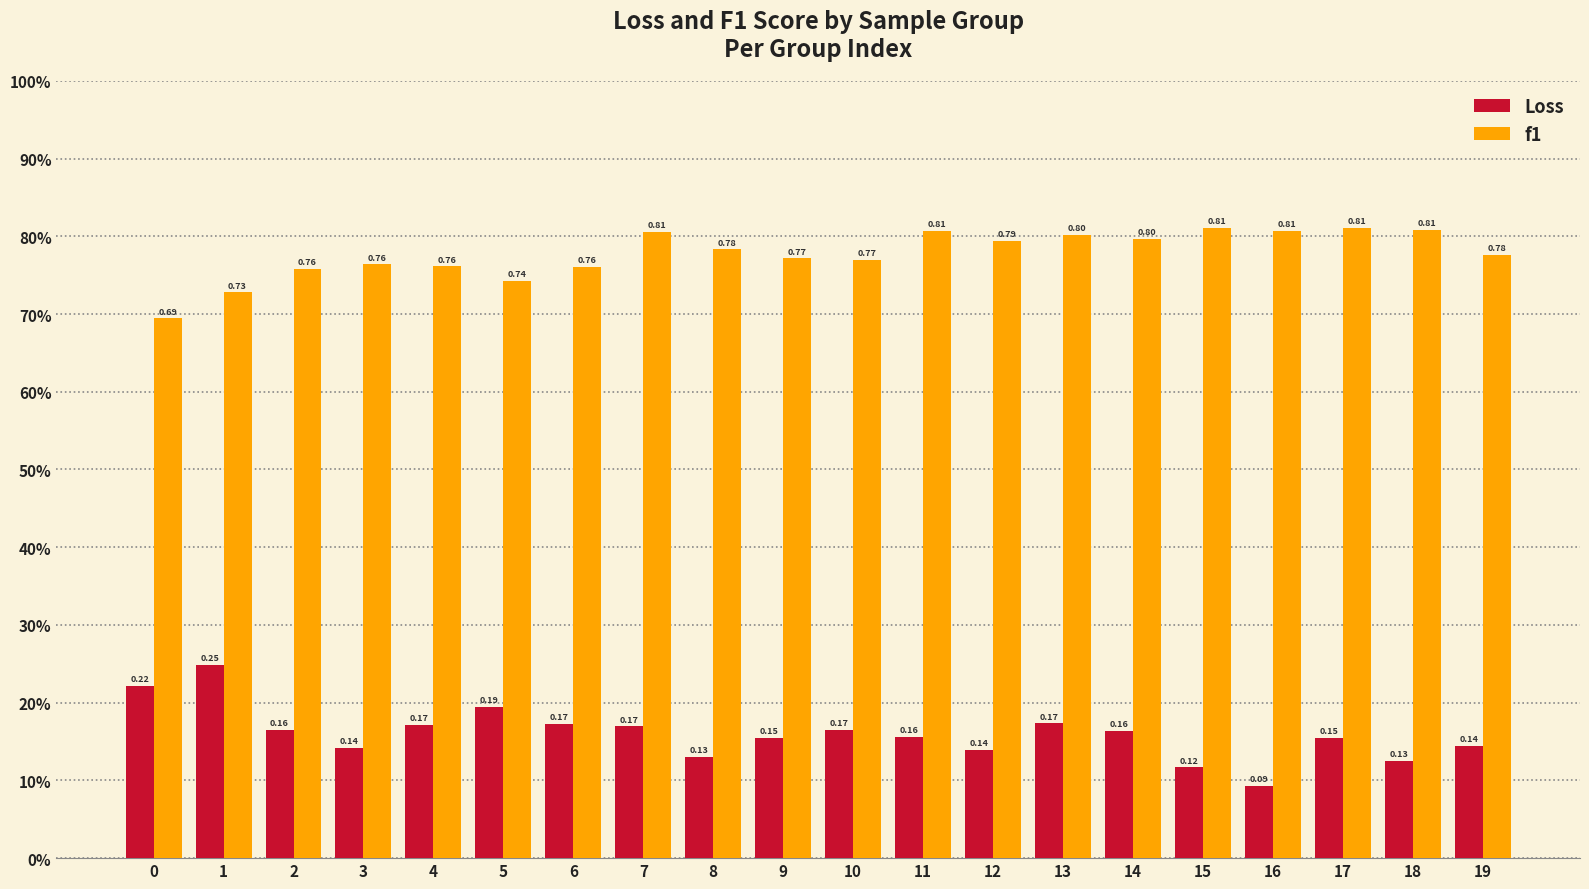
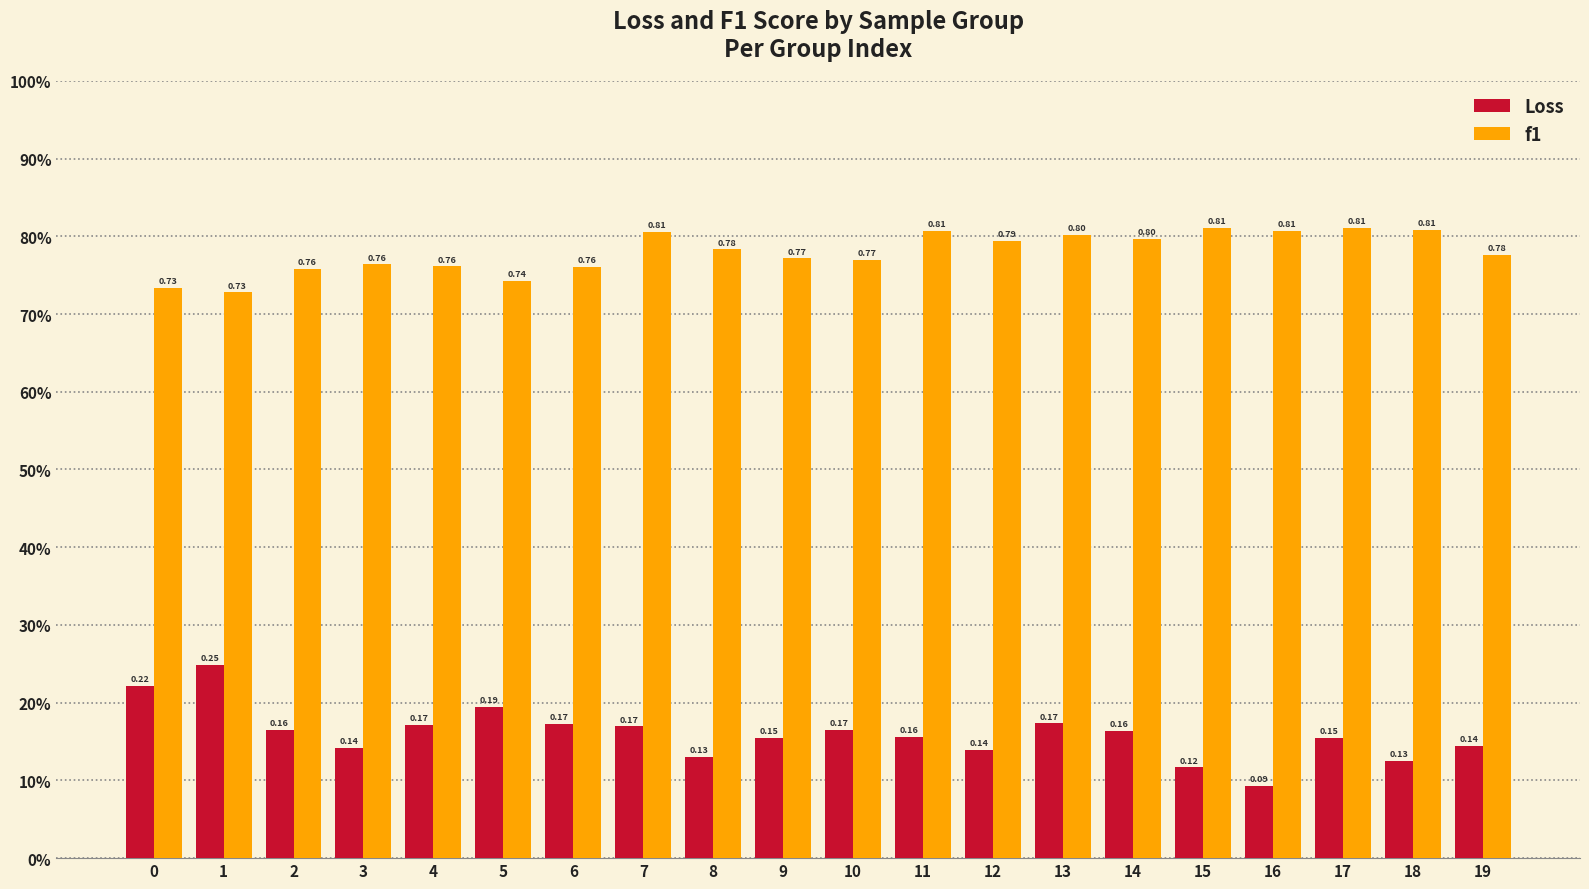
f1, 0: 0.69 -> 0.73
